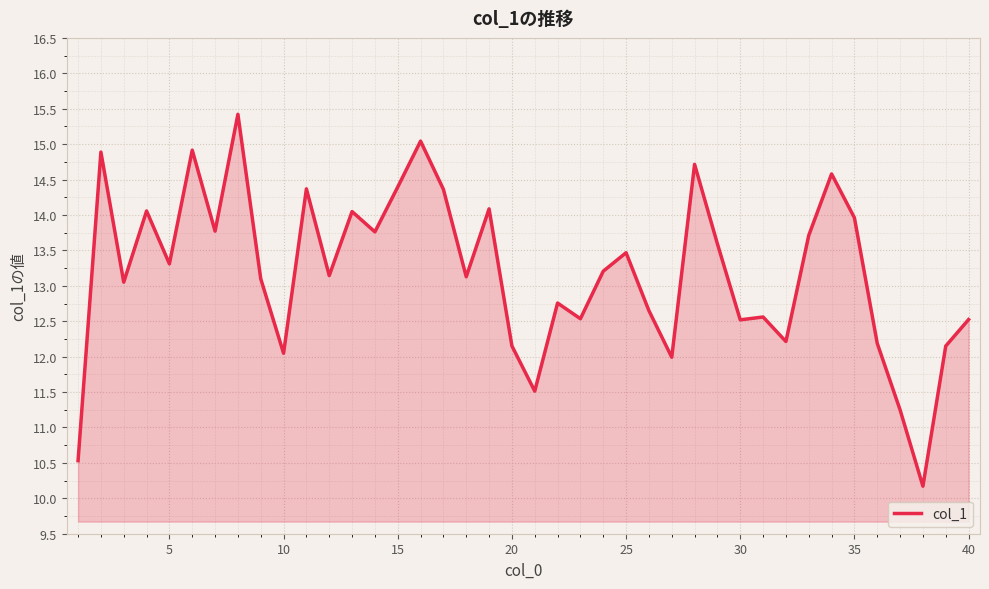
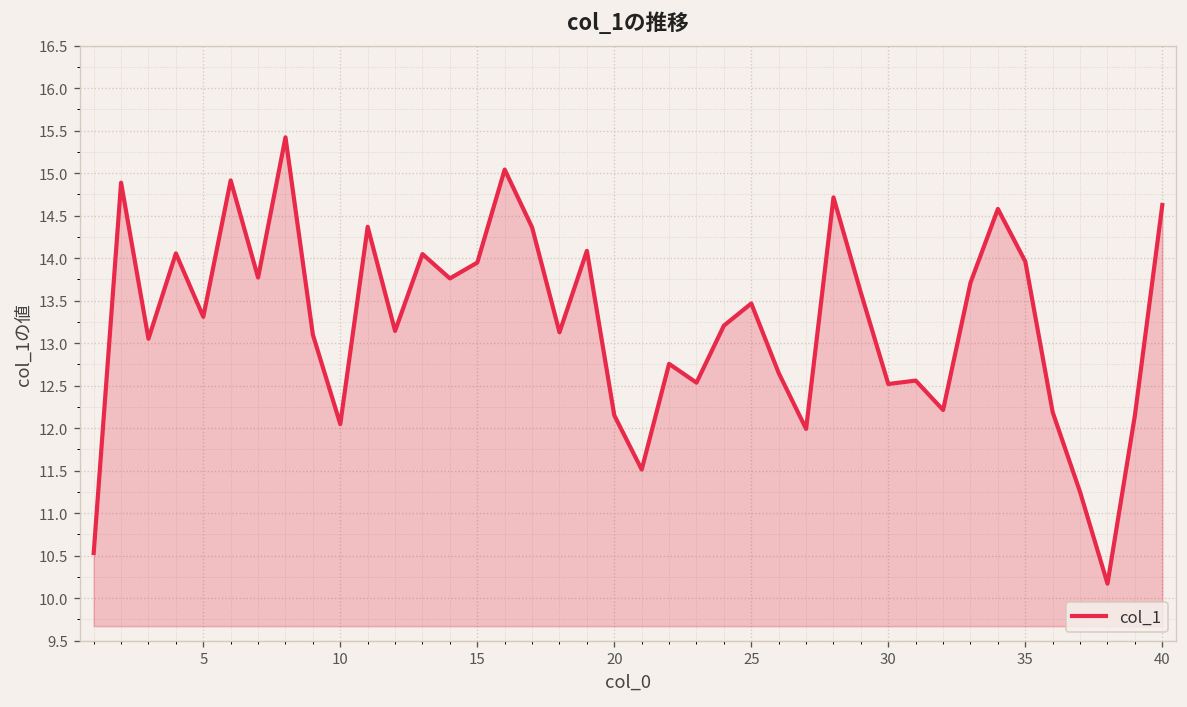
15: 14.4 -> 13.9
40: 12.5 -> 14.6
